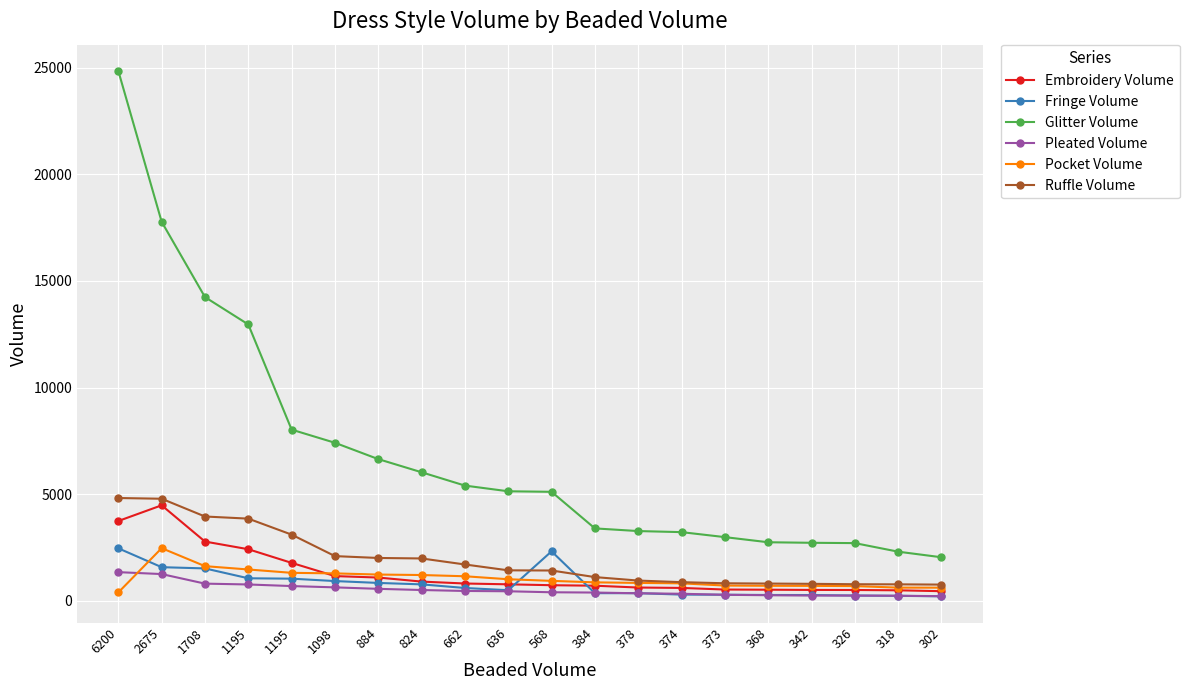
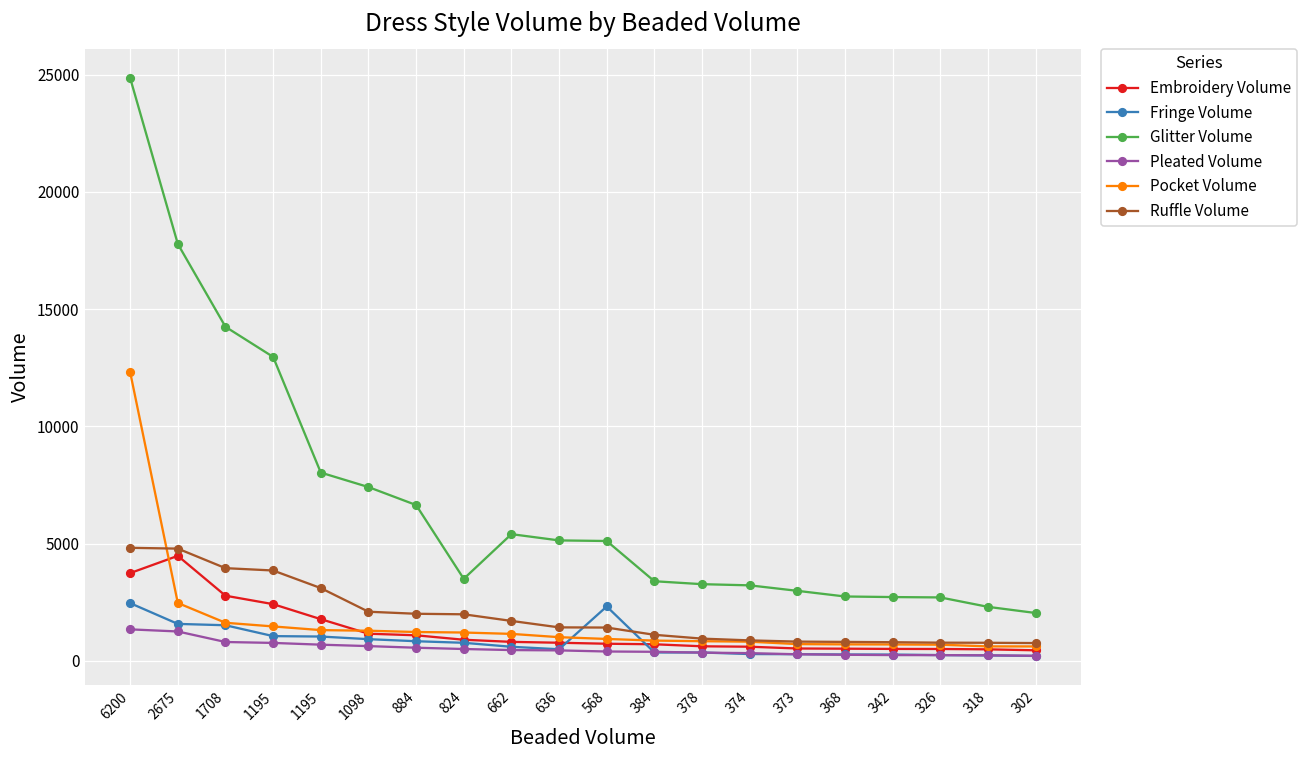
Pocket Volume, 6200: 400 -> 12300
Glitter Volume, 824: 6000 -> 3500
